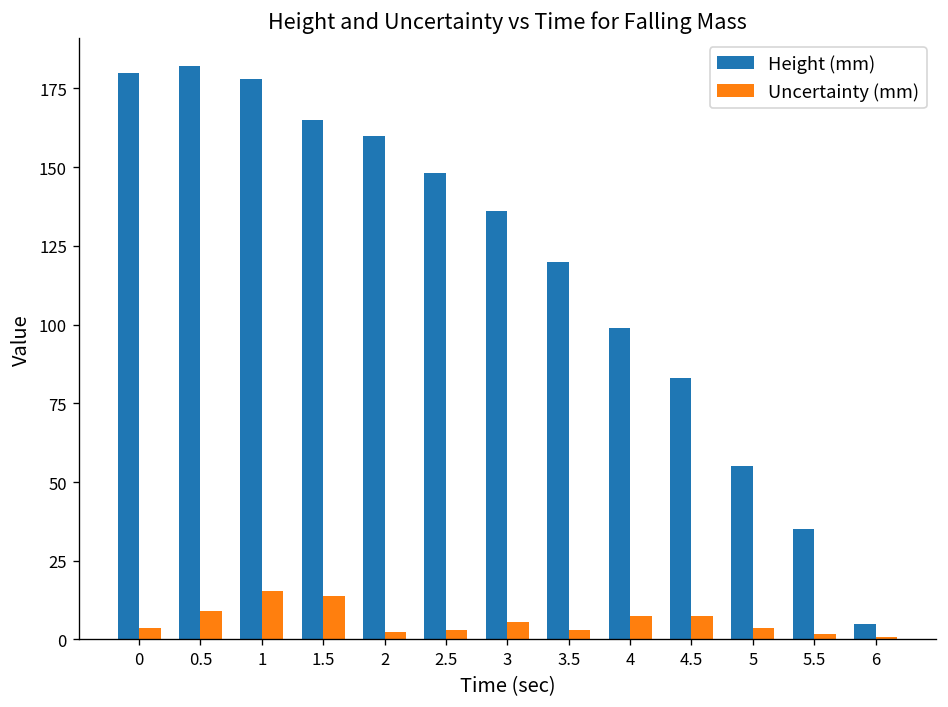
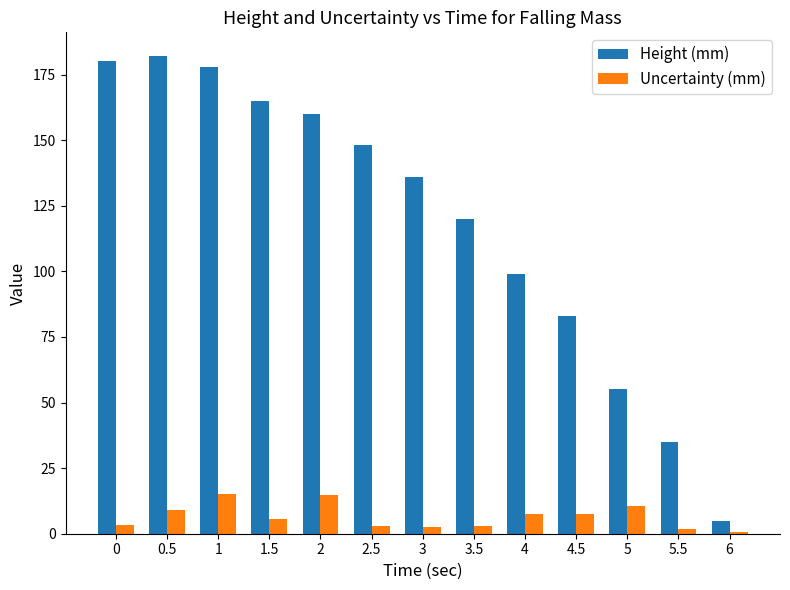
Uncertainty (mm), 1.5: 14 -> 6
Uncertainty (mm), 2: 3 -> 15
Uncertainty (mm), 3: 6 -> 3
Uncertainty (mm), 5: 4 -> 11
